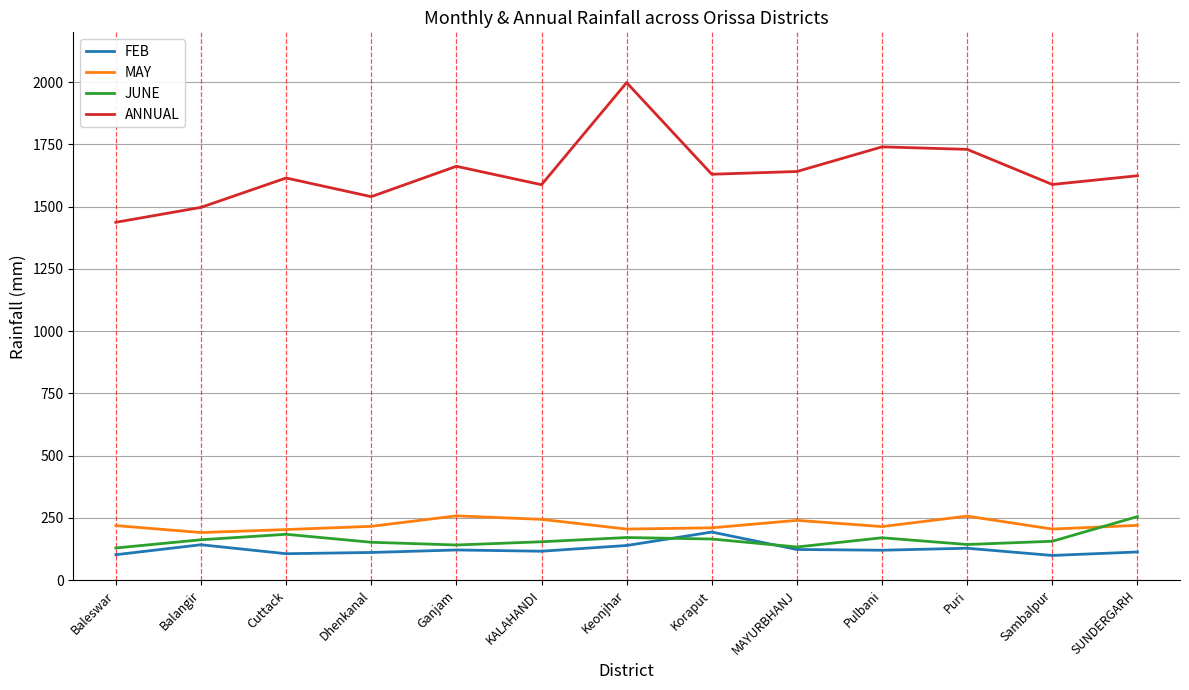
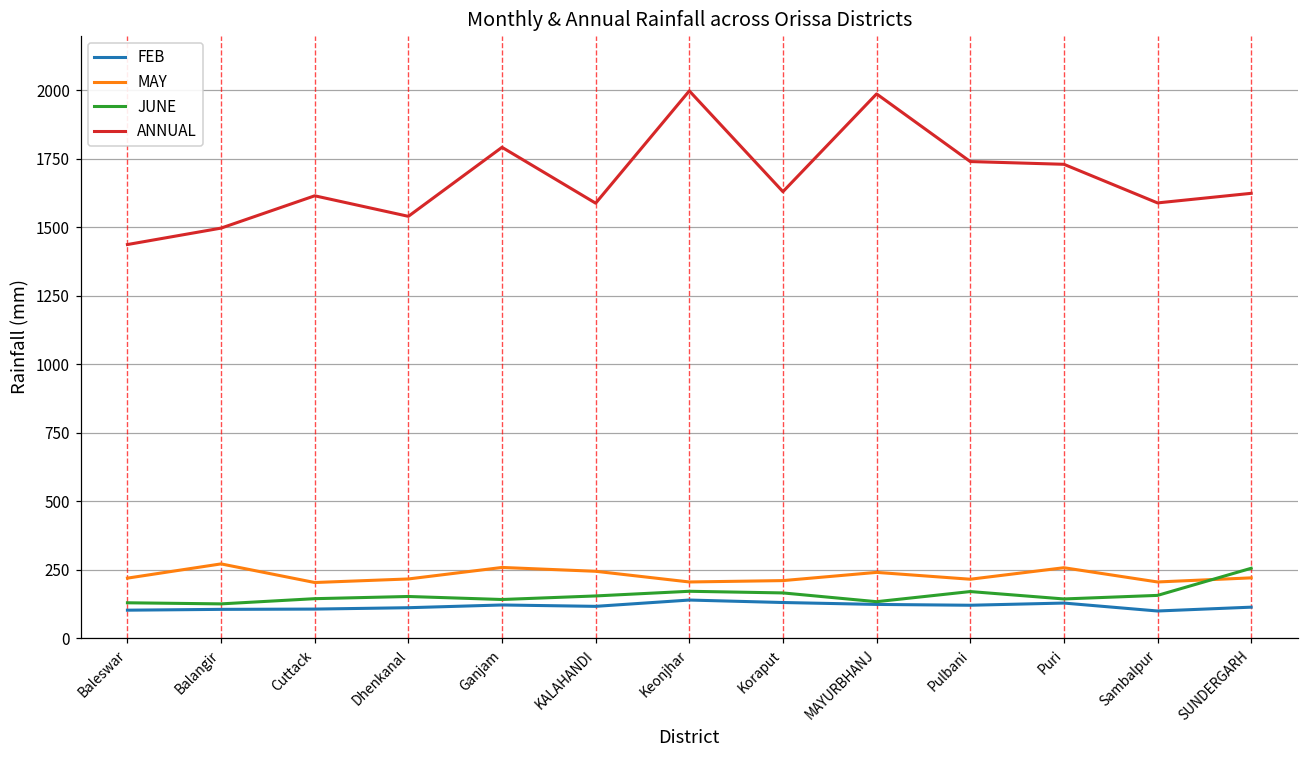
FEB, Balangir: 140 -> 110
MAY, Balangir: 190 -> 270
JUNE, Balangir: 160 -> 130
JUNE, Cuttack: 180 -> 140
ANNUAL, Ganjam: 1660 -> 1790
FEB, Koraput: 190 -> 130
ANNUAL, MAYURBHANJ: 1640 -> 1990
